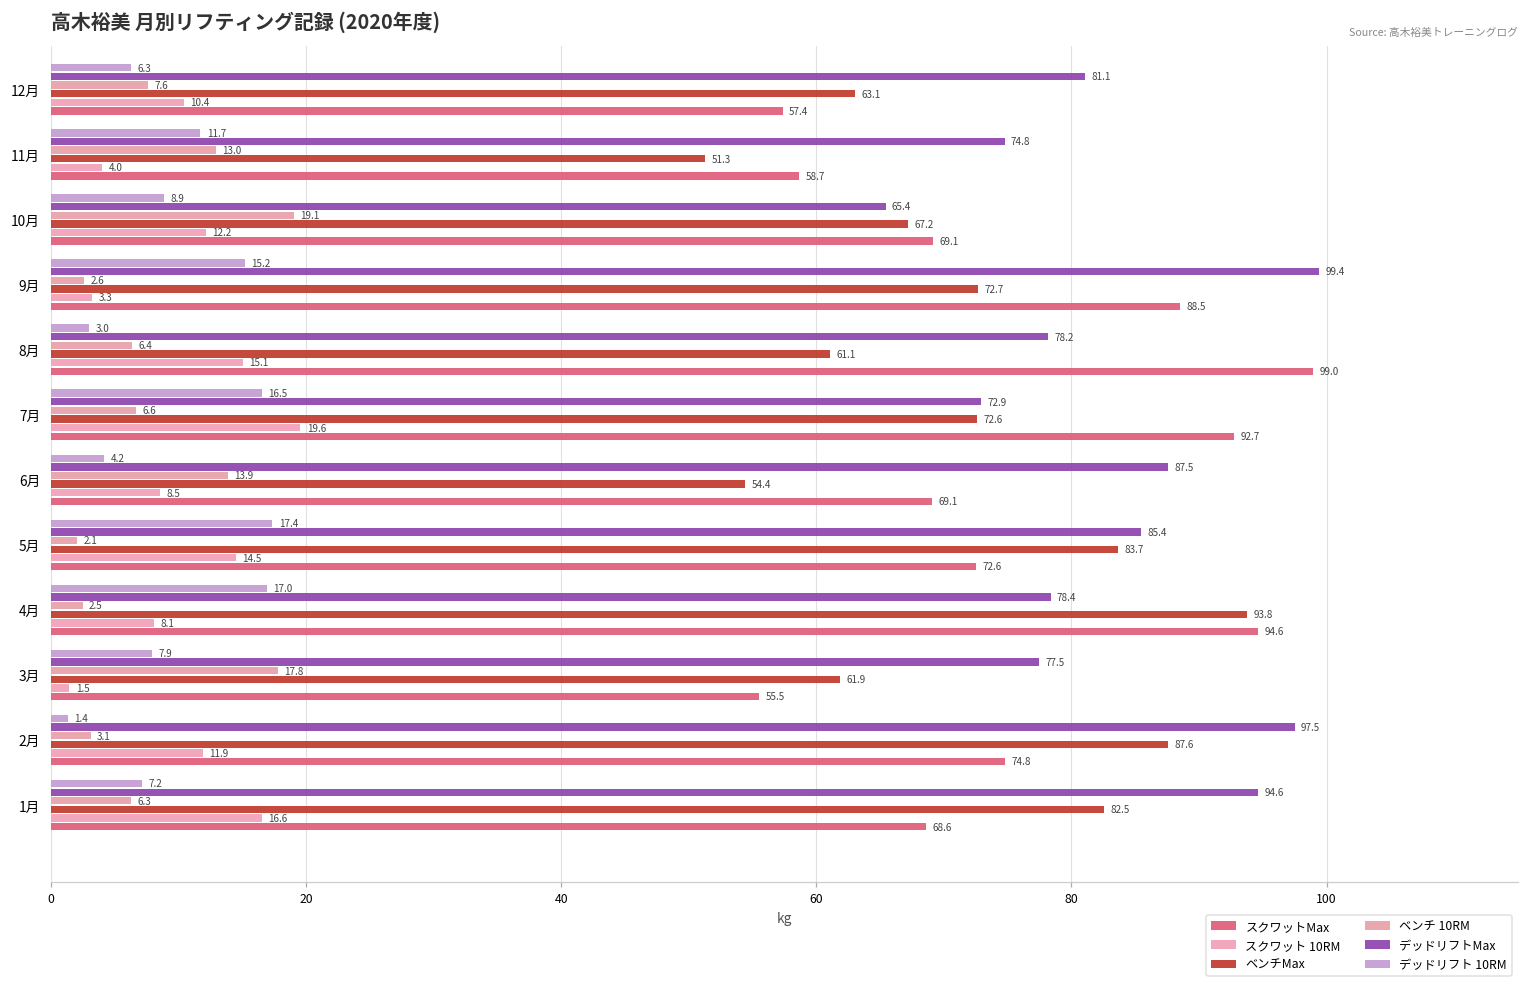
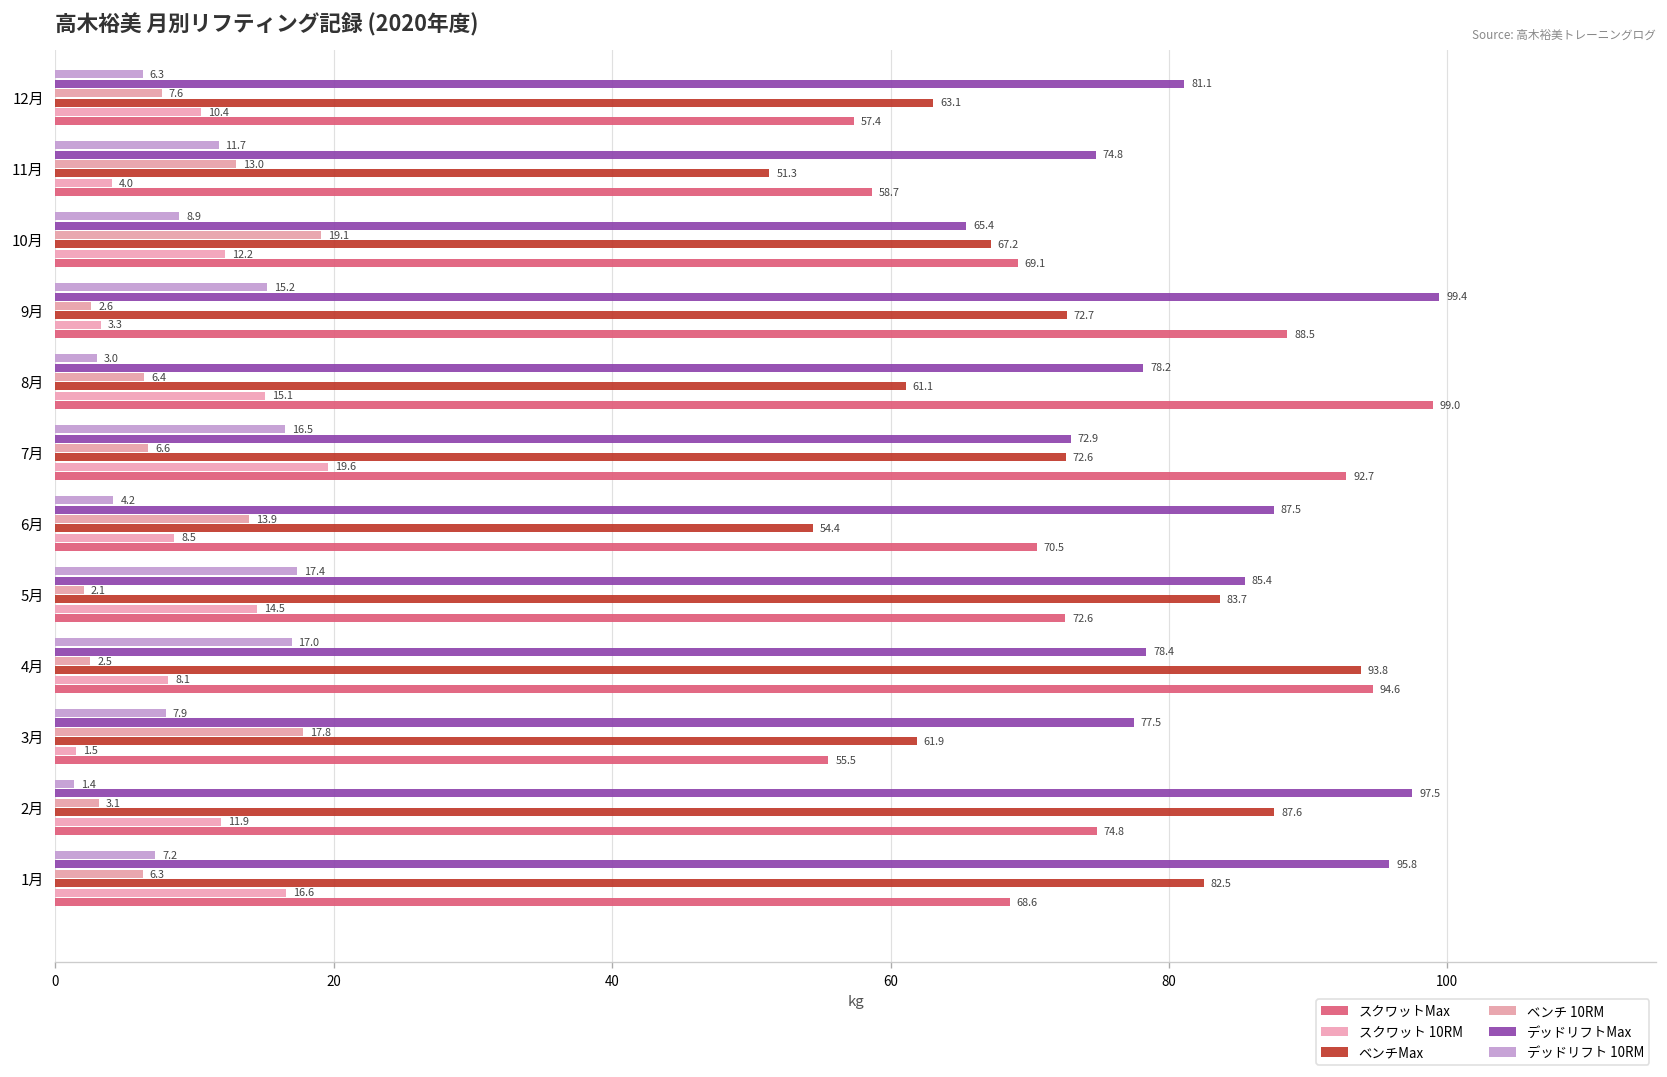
スクワットMax, 6月: 69.1 -> 70.5
デッドリフトMax, 1月: 94.6 -> 95.8
